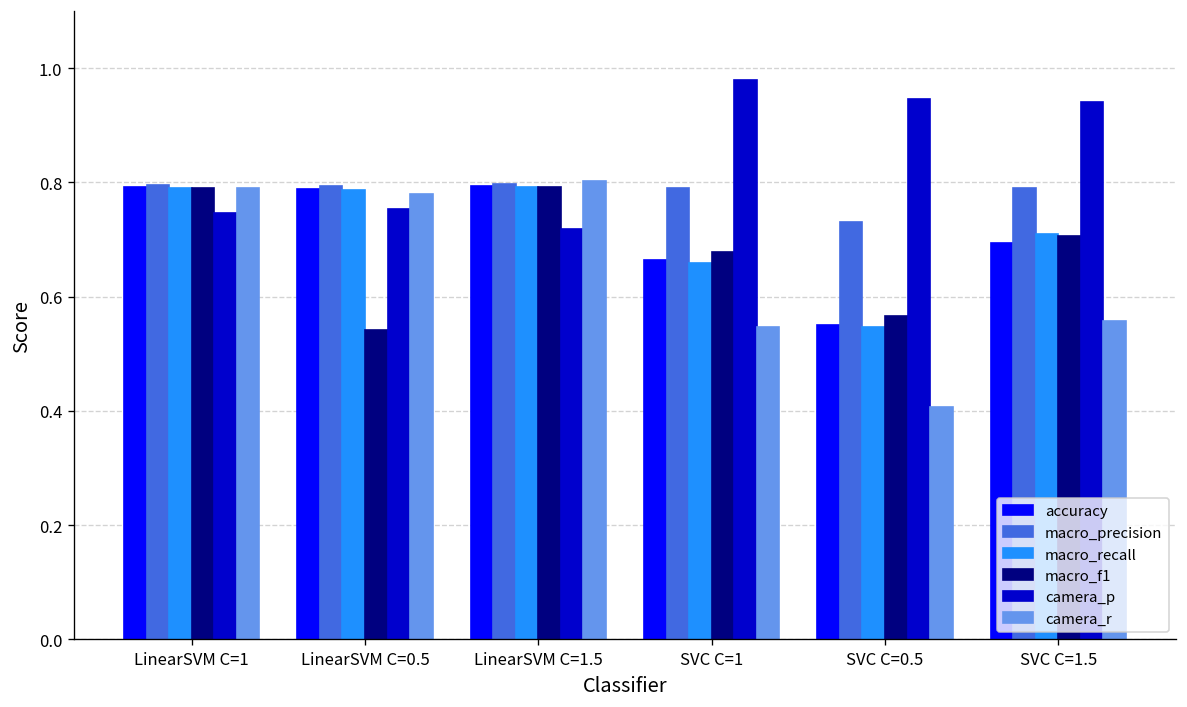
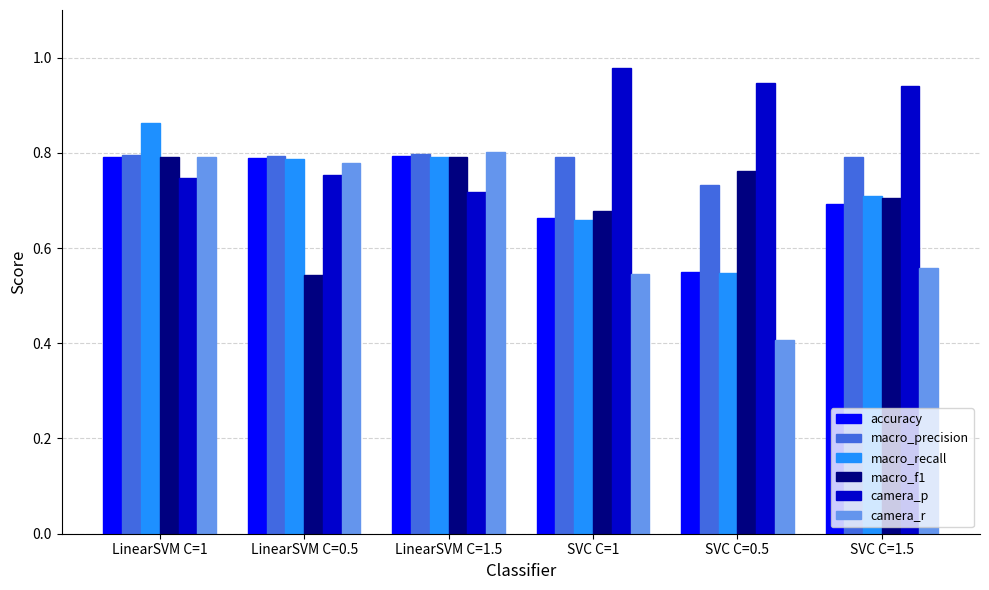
macro_recall, LinearSVM C=1: 0.79 -> 0.86
macro_f1, SVC C=0.5: 0.57 -> 0.76
